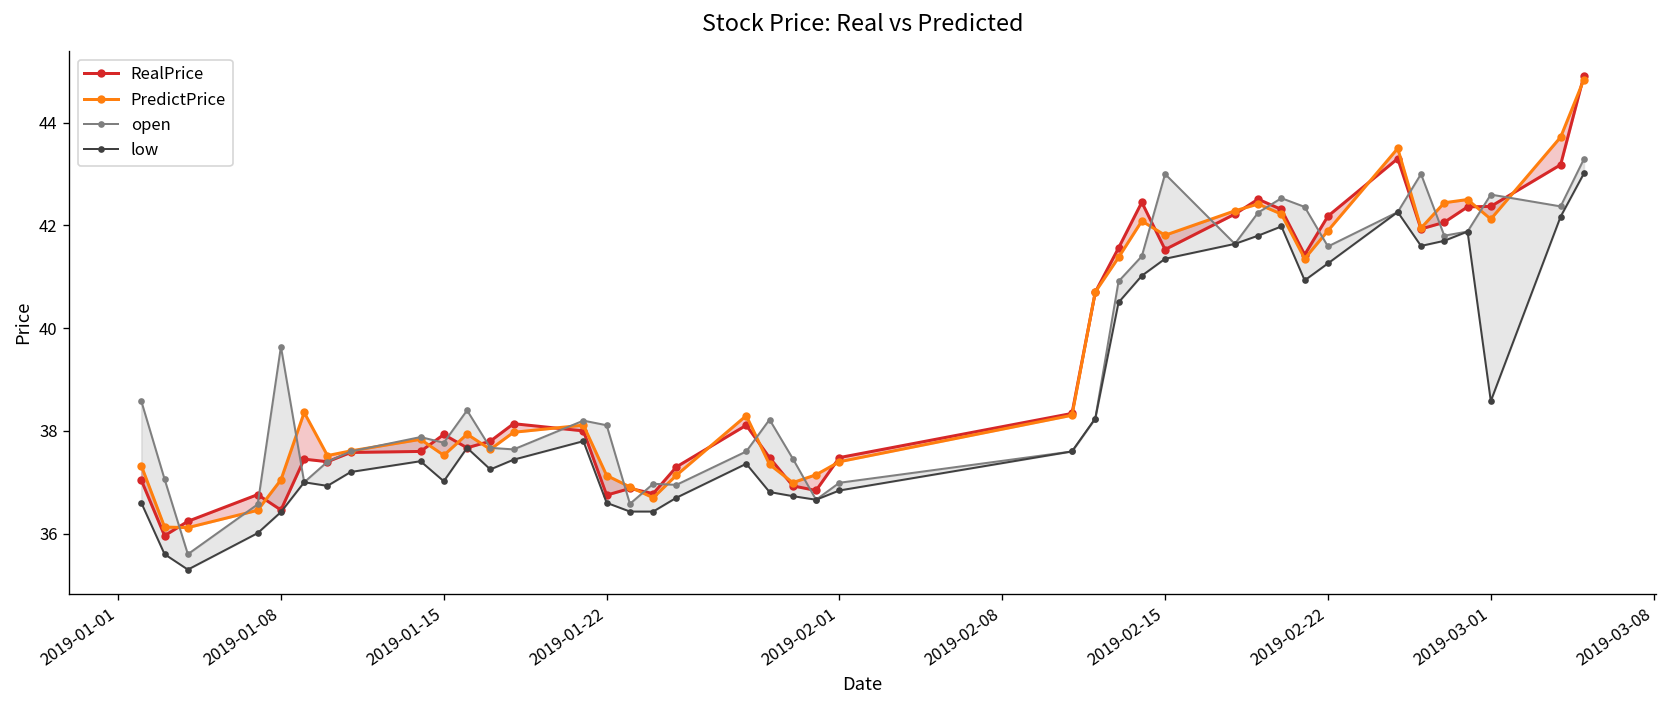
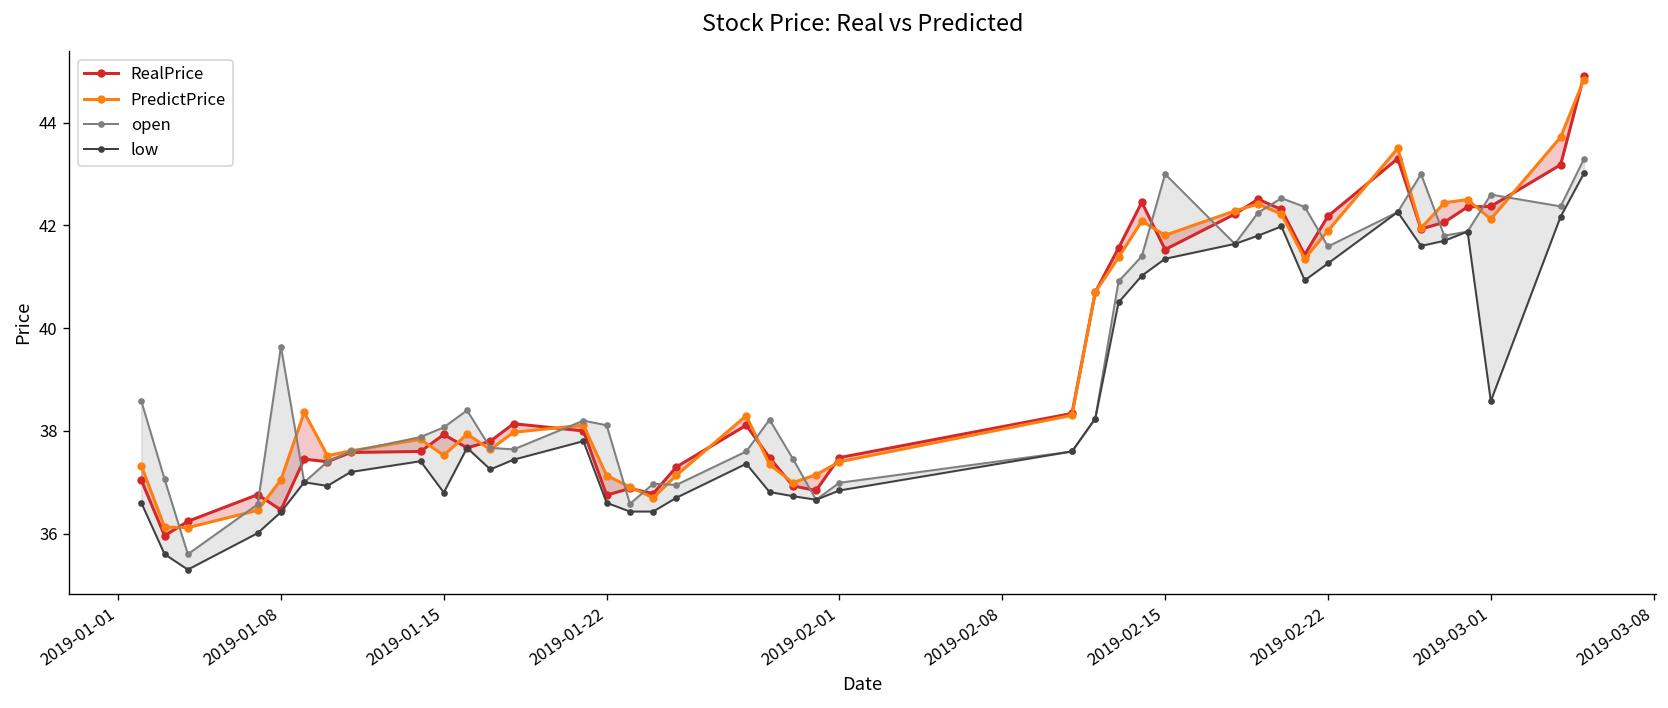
open, 2019-01-15: 37.8 -> 38.1
low, 2019-01-15: 37.0 -> 36.8
